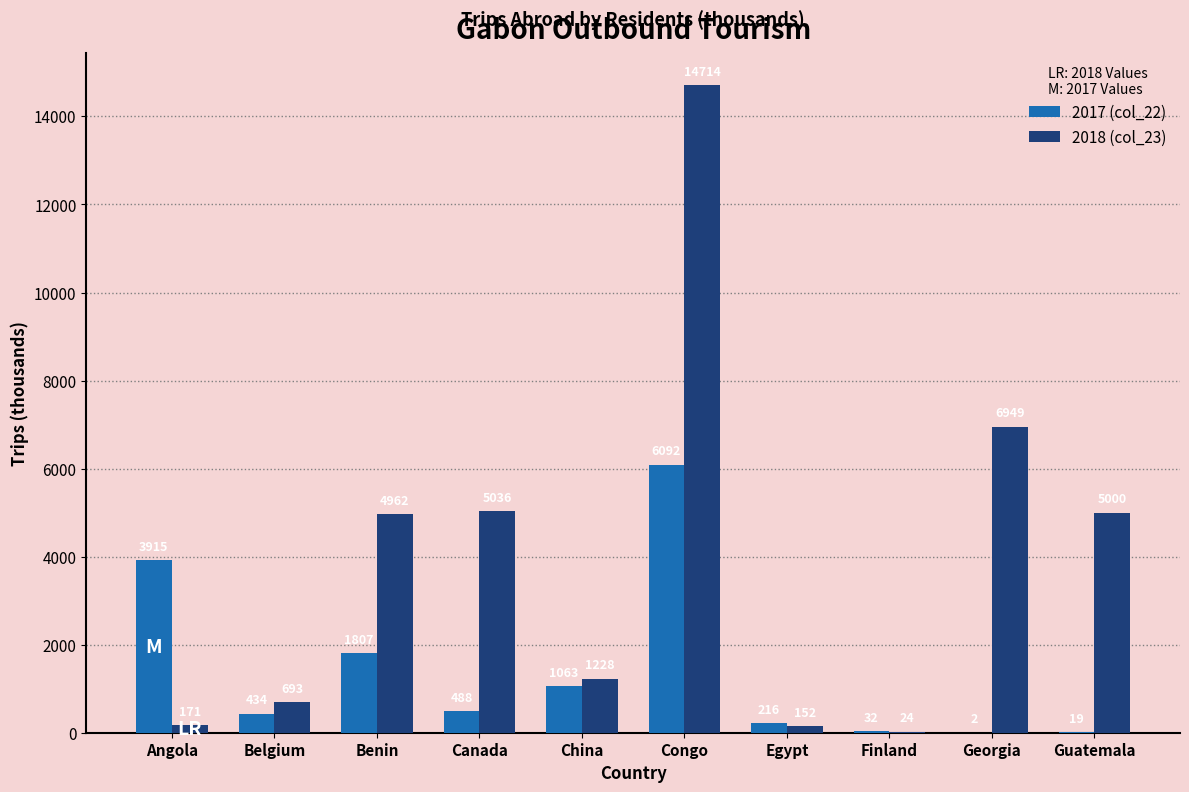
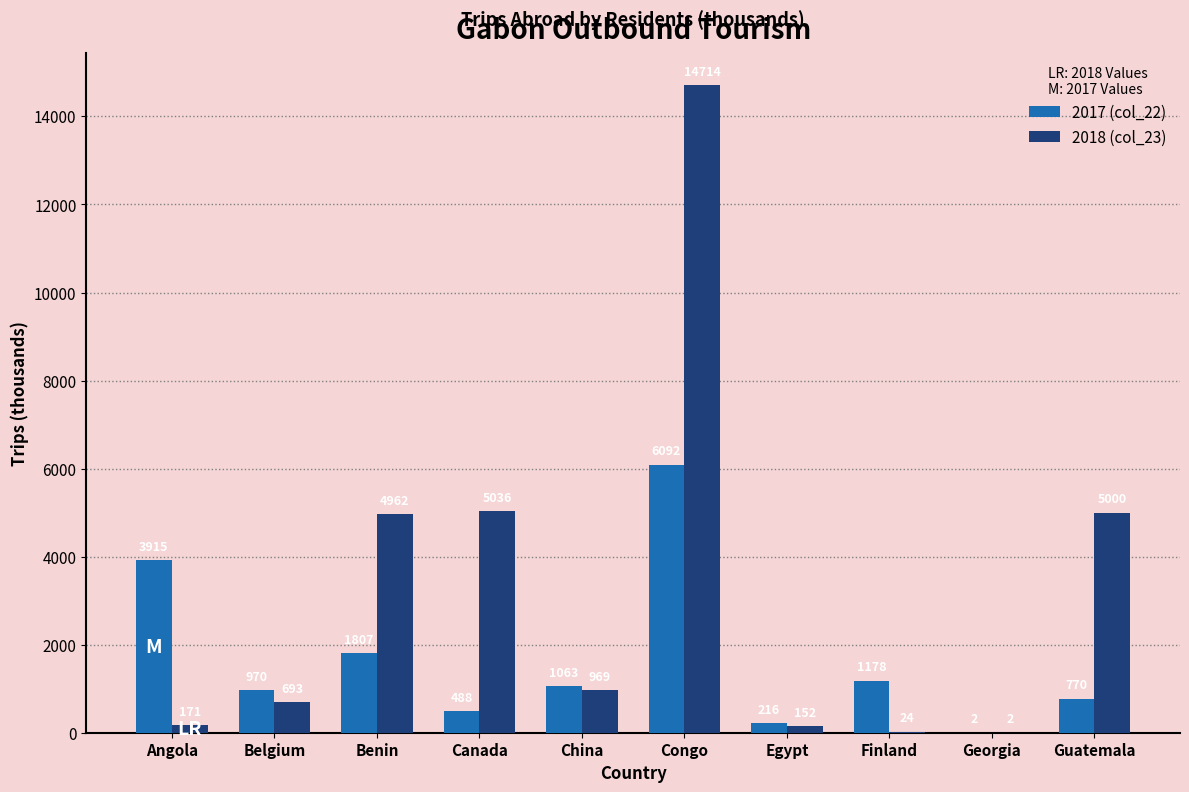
2017 (col_22), Belgium: 400 -> 1000
2018 (col_23), China: 1200 -> 1000
2017 (col_22), Finland: 0 -> 1200
2018 (col_23), Georgia: 6900 -> 0
2017 (col_22), Guatemala: 0 -> 800
